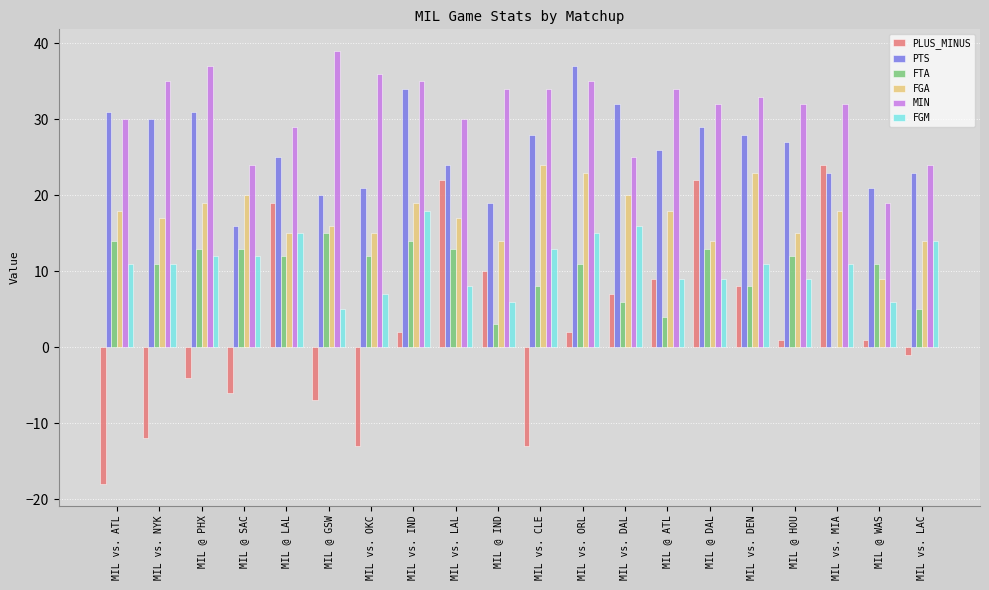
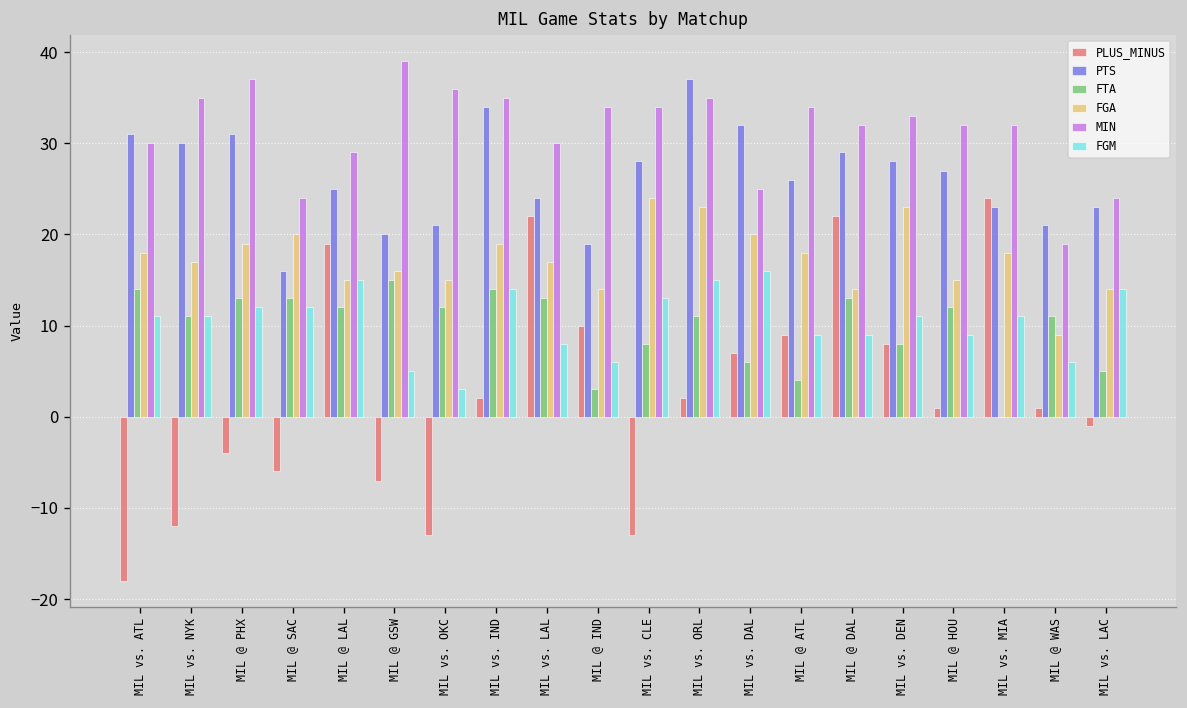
FGM, MIL vs. OKC: 7 -> 3
FGM, MIL vs. IND: 18 -> 14
